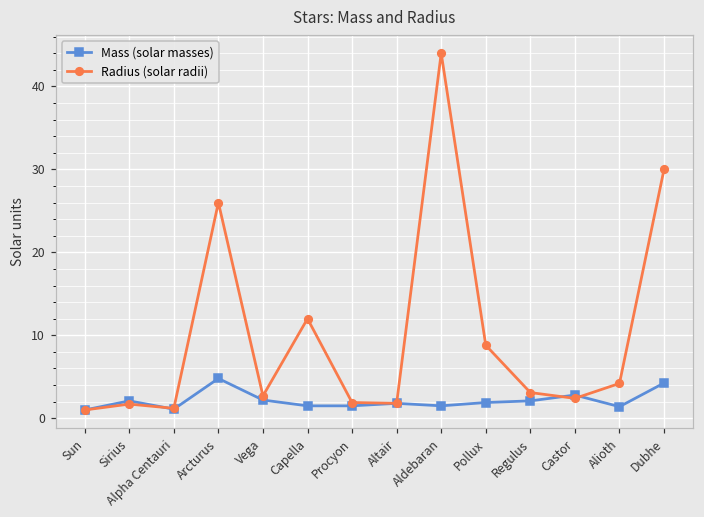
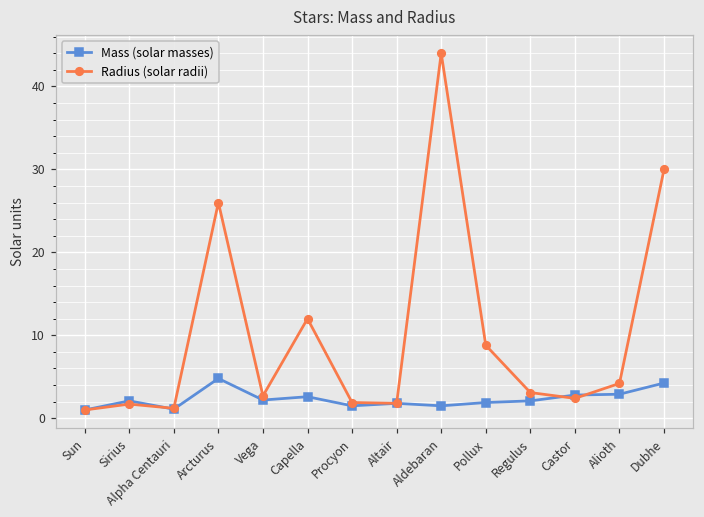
Mass (solar masses), Capella: 2 -> 3
Mass (solar masses), Alioth: 1 -> 3
